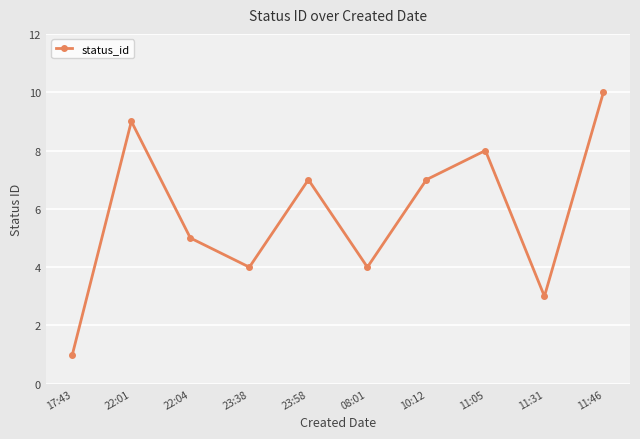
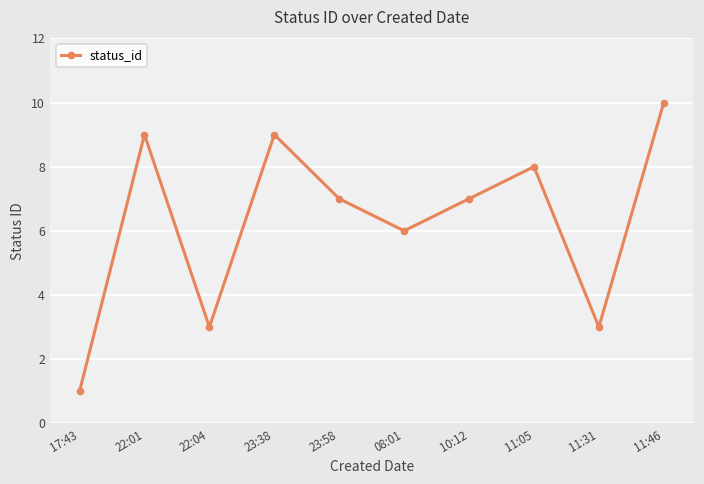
22:04: 5 -> 3
23:38: 4 -> 9
08:01: 4 -> 6
